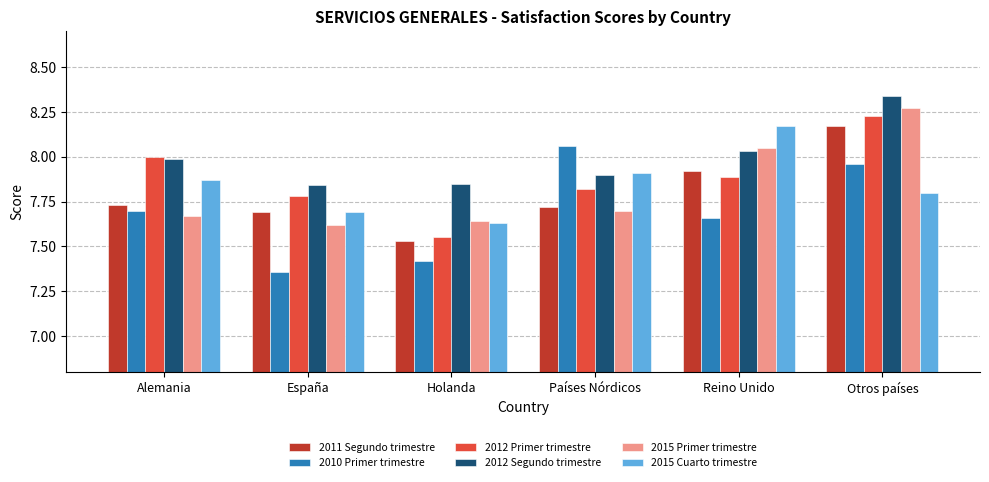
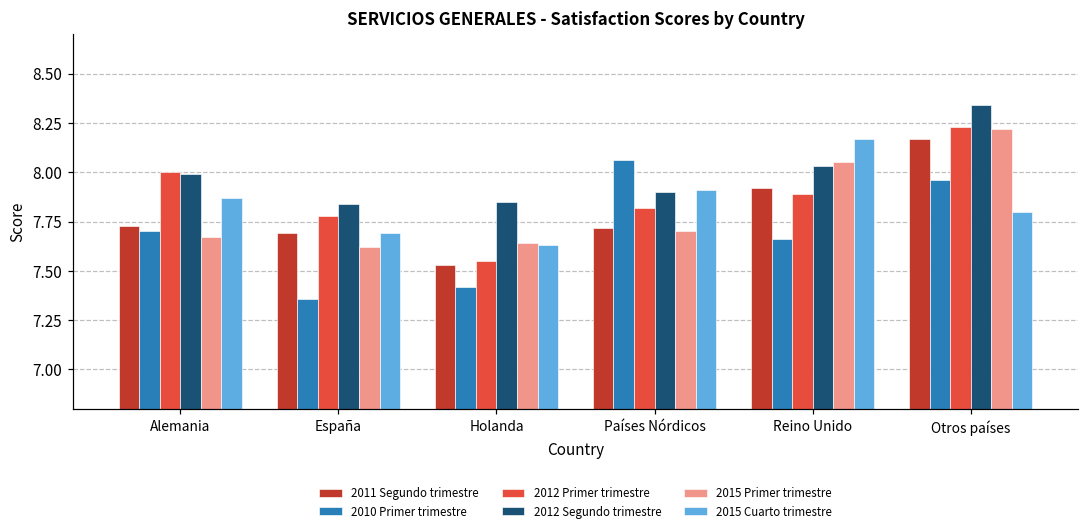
2015 Primer trimestre, Otros países: 8.27 -> 8.22
